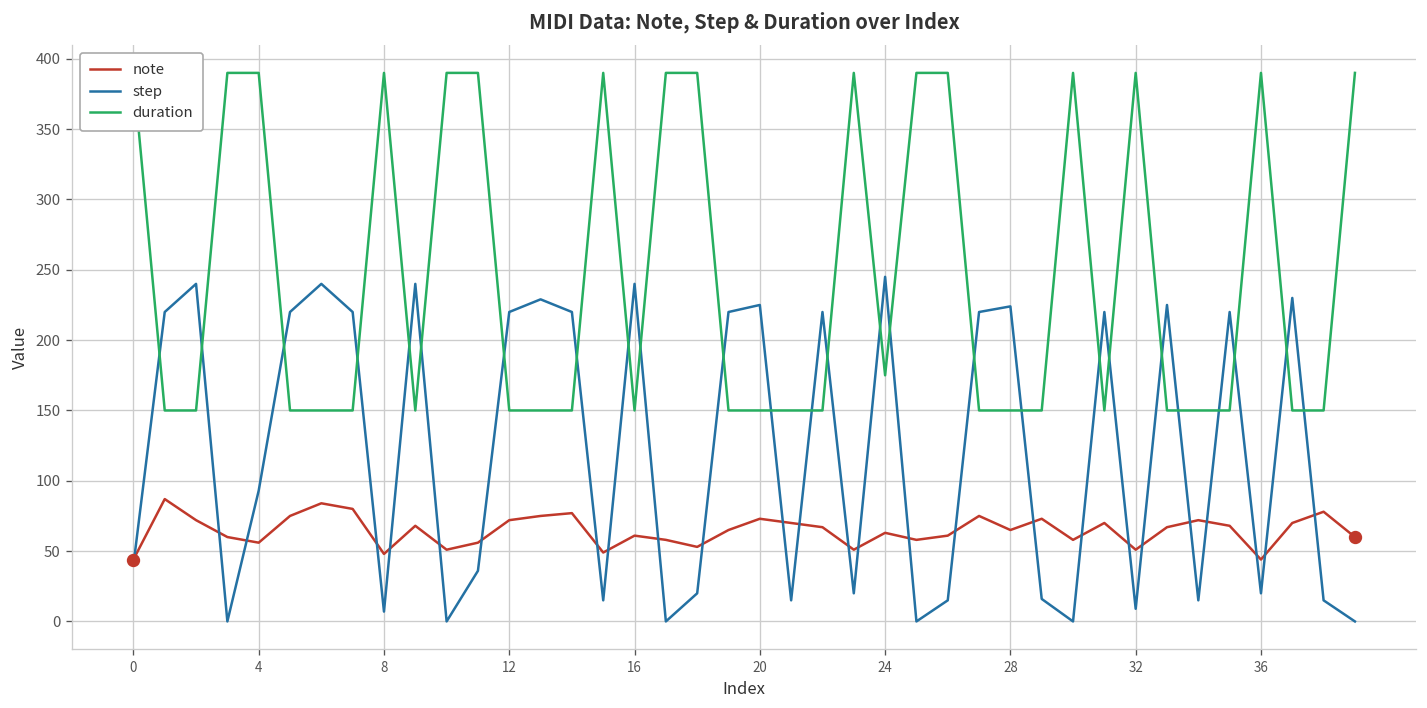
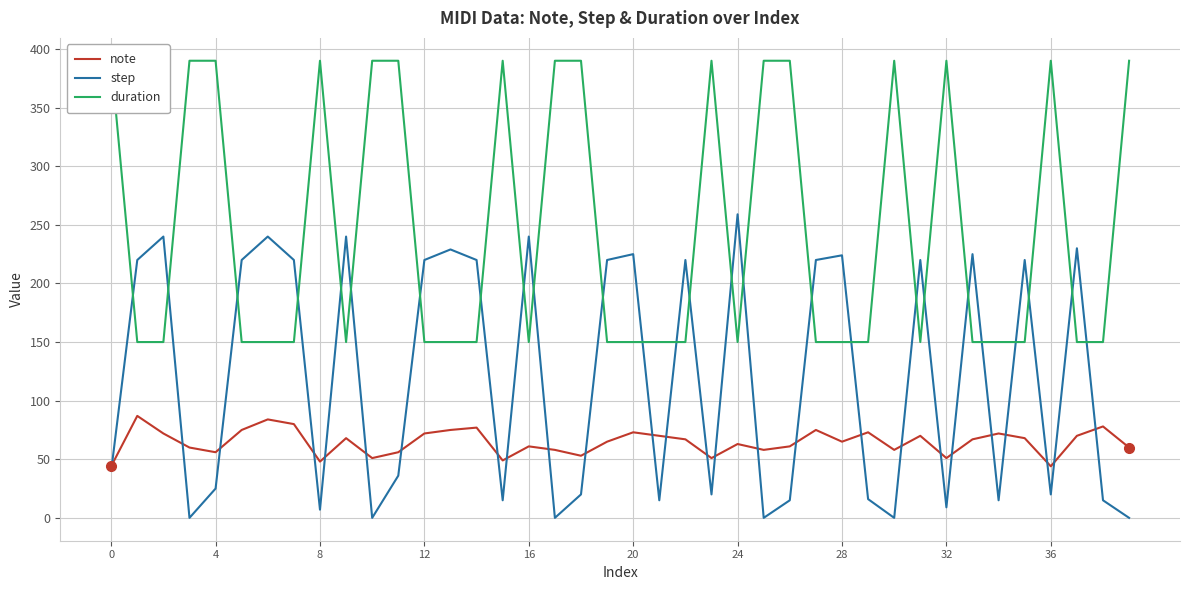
step, 4: 93 -> 25
step, 24: 245 -> 259
duration, 24: 175 -> 150
